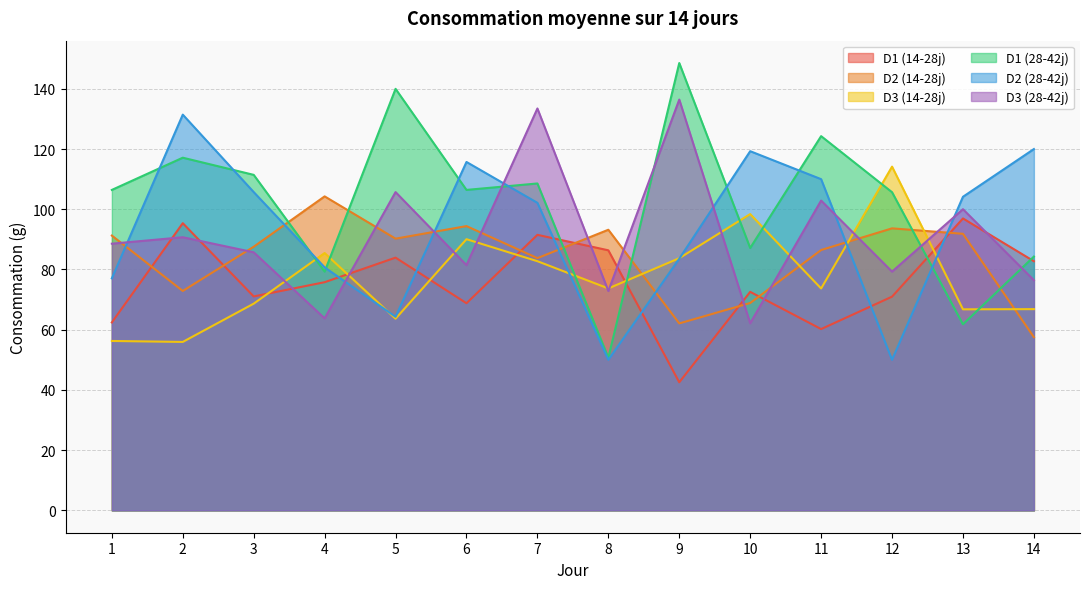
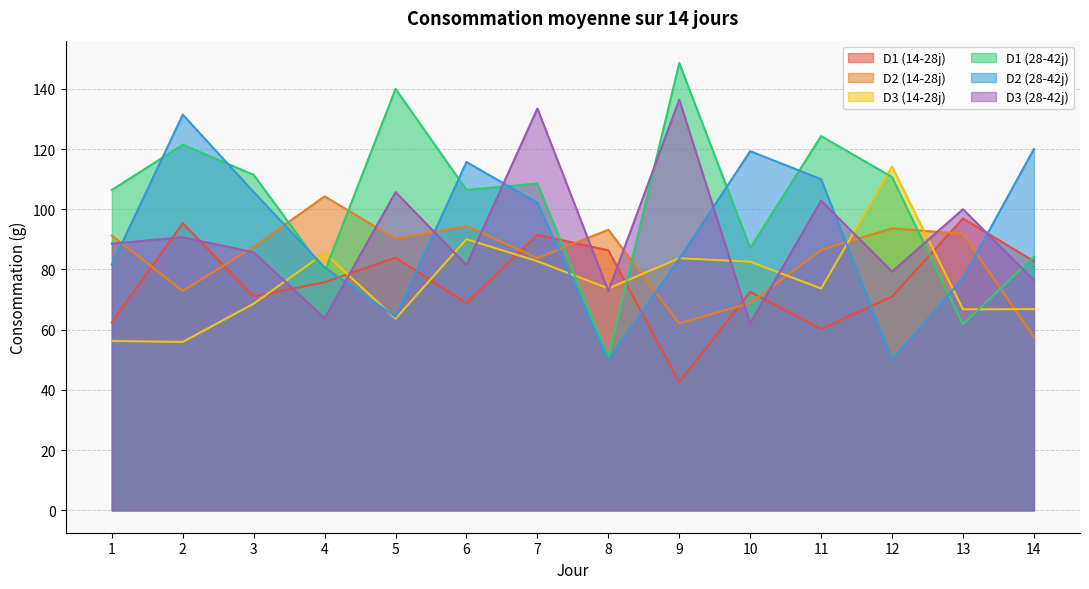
D2 (28-42j), 1: 77 -> 82
D1 (28-42j), 2: 117 -> 121
D3 (14-28j), 10: 98 -> 83
D1 (28-42j), 12: 106 -> 111
D2 (28-42j), 13: 104 -> 77
